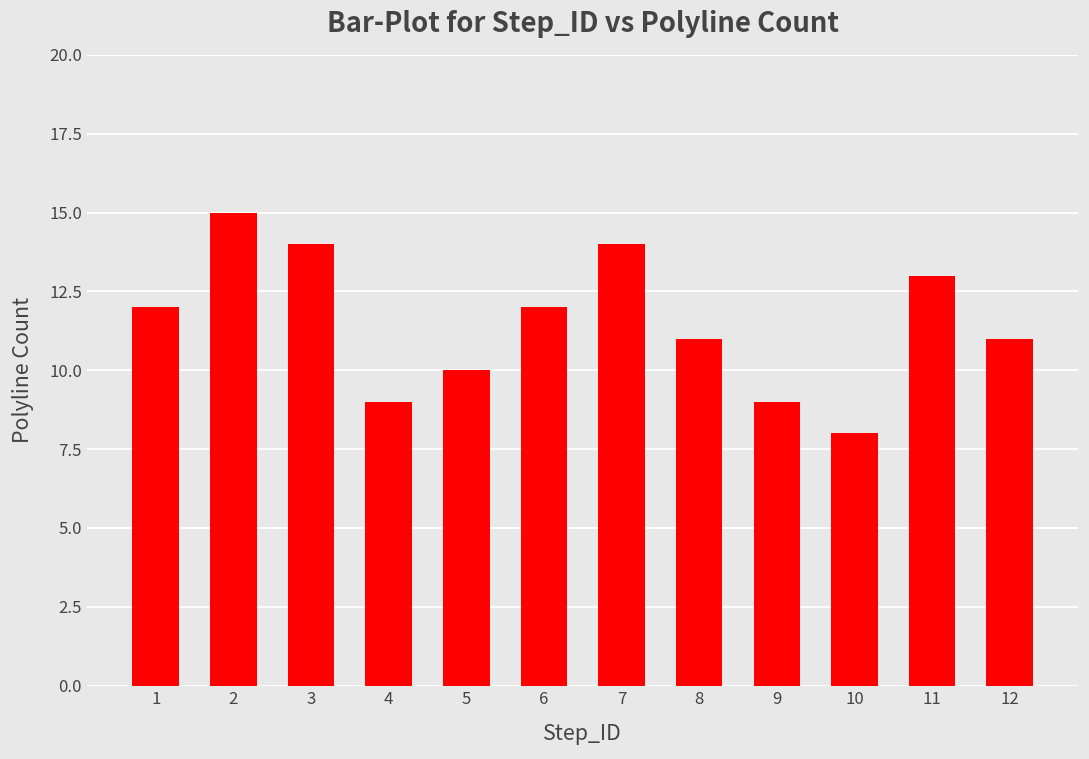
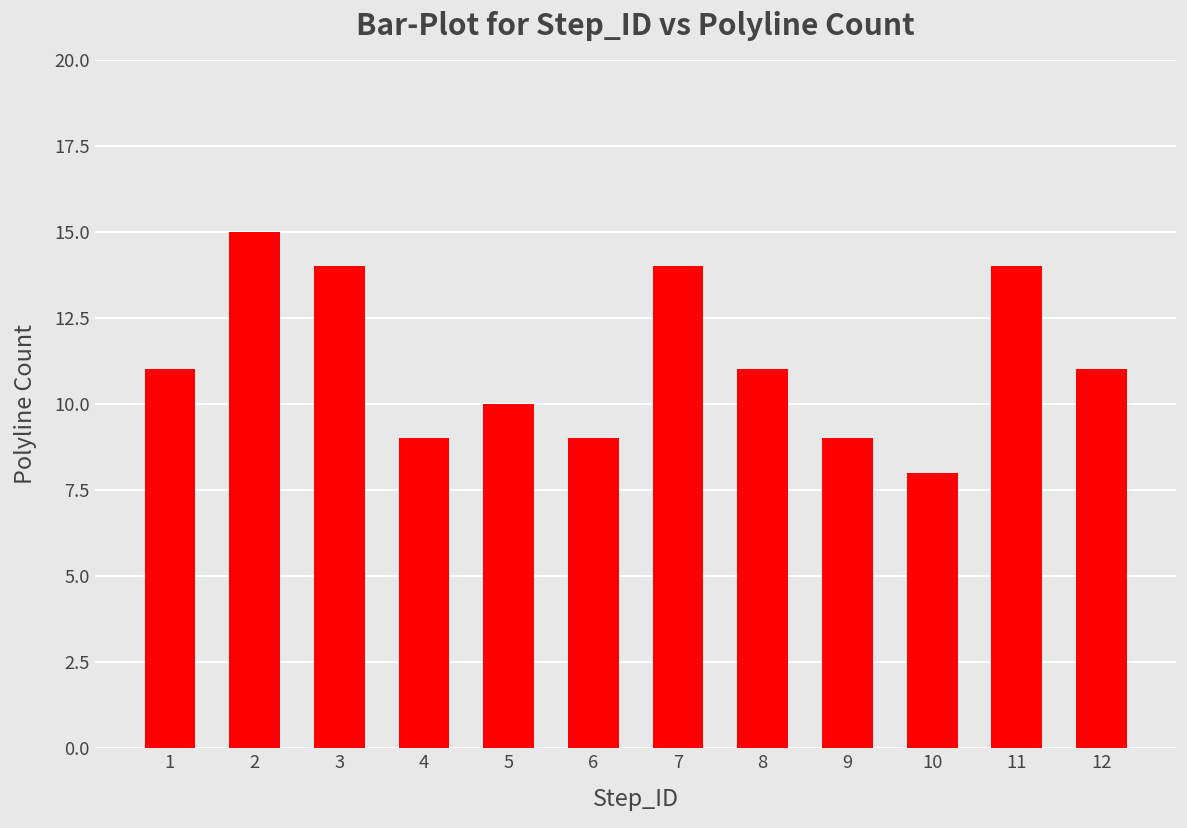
1: 12 -> 11
6: 12 -> 9
11: 13 -> 14
